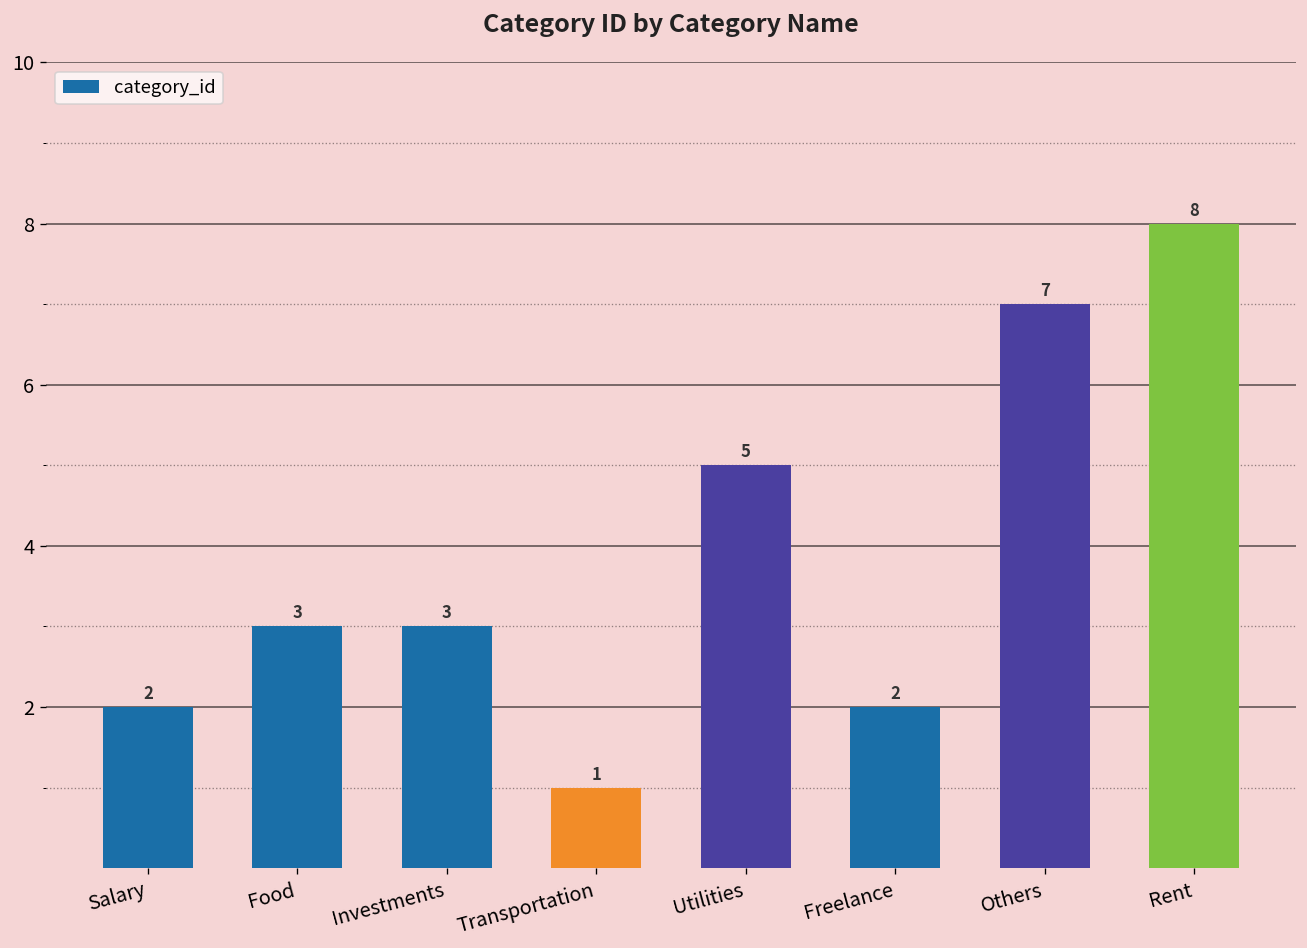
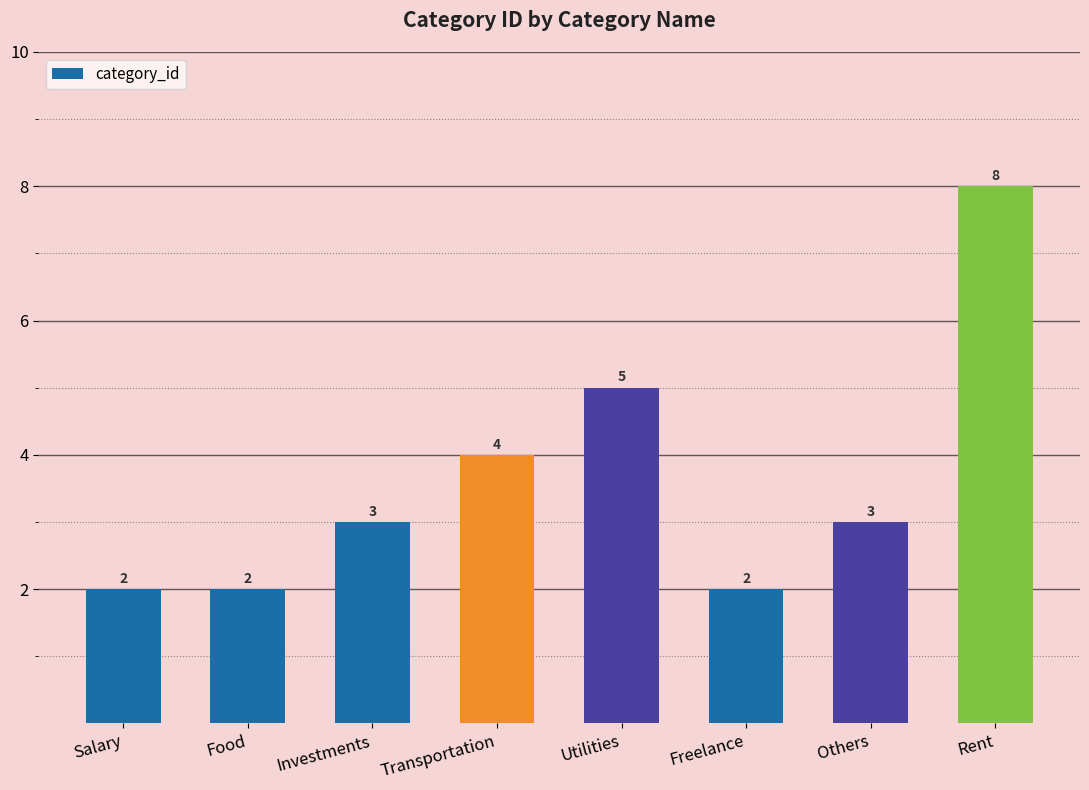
Food: 3 -> 2
Transportation: 1 -> 4
Others: 7 -> 3
